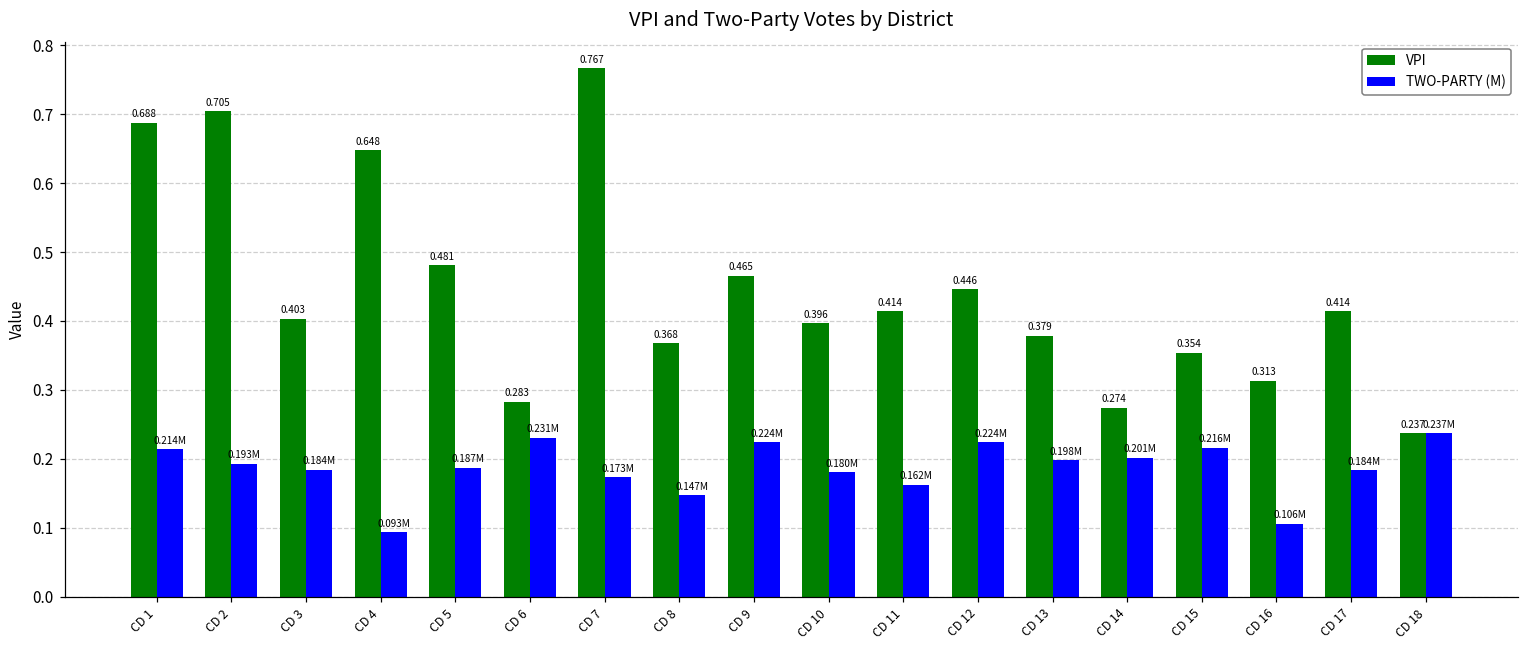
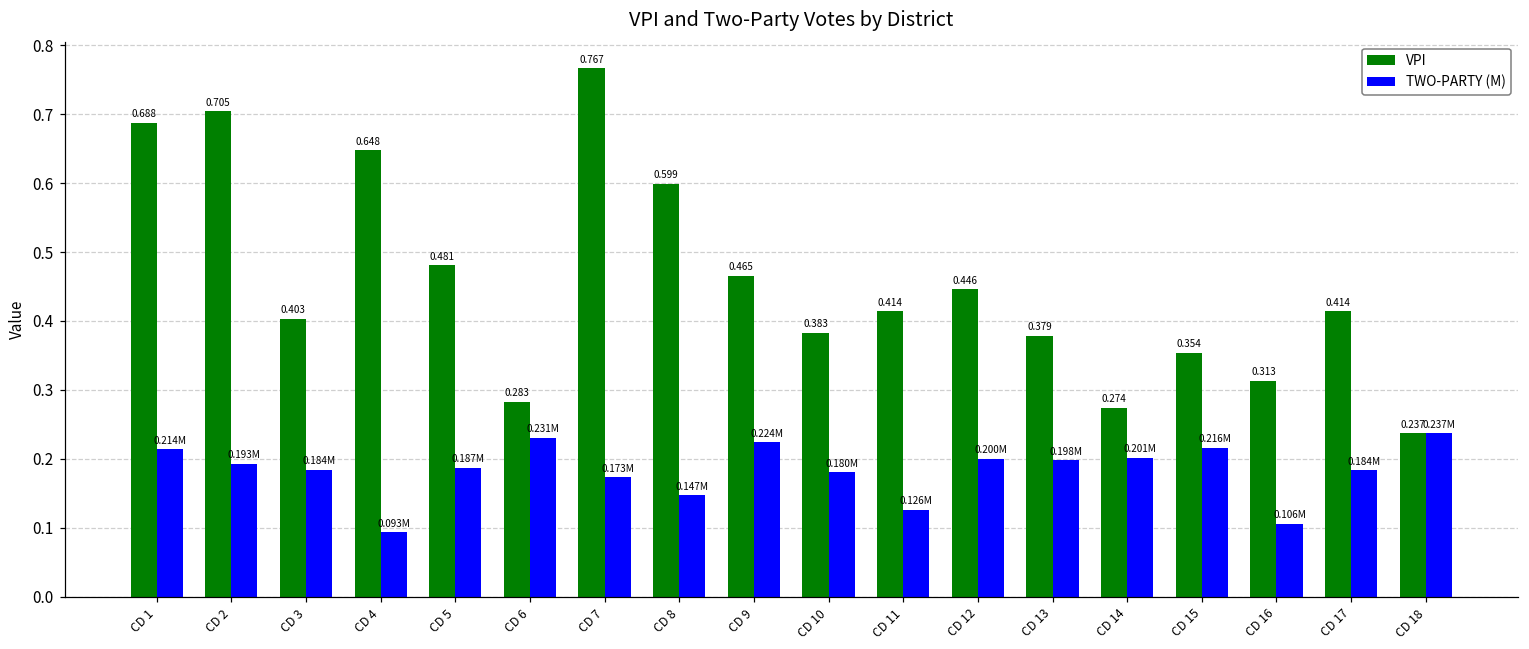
VPI, CD 8: 0.368 -> 0.599
VPI, CD 10: 0.396 -> 0.383
TWO-PARTY (M), CD 11: 0.162M -> 0.126M
TWO-PARTY (M), CD 12: 0.224M -> 0.200M
